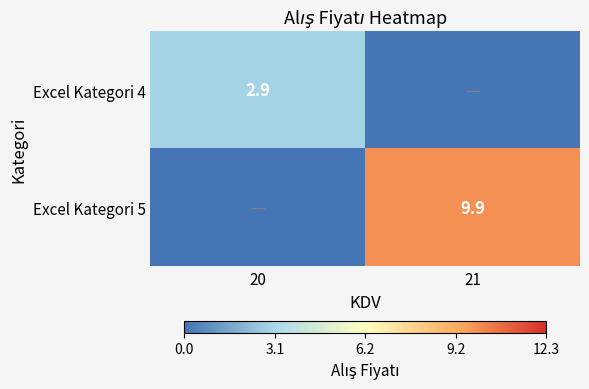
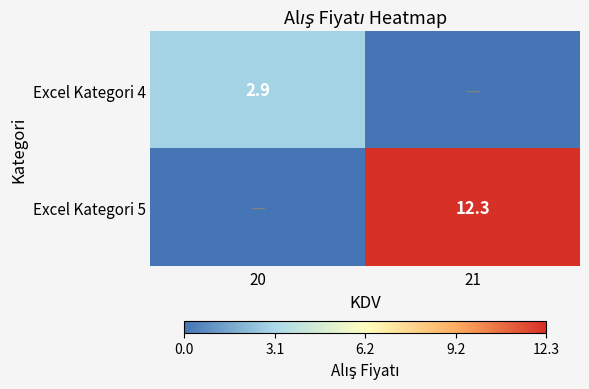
Excel Kategori 5, 21: 9.9 -> 12.3
